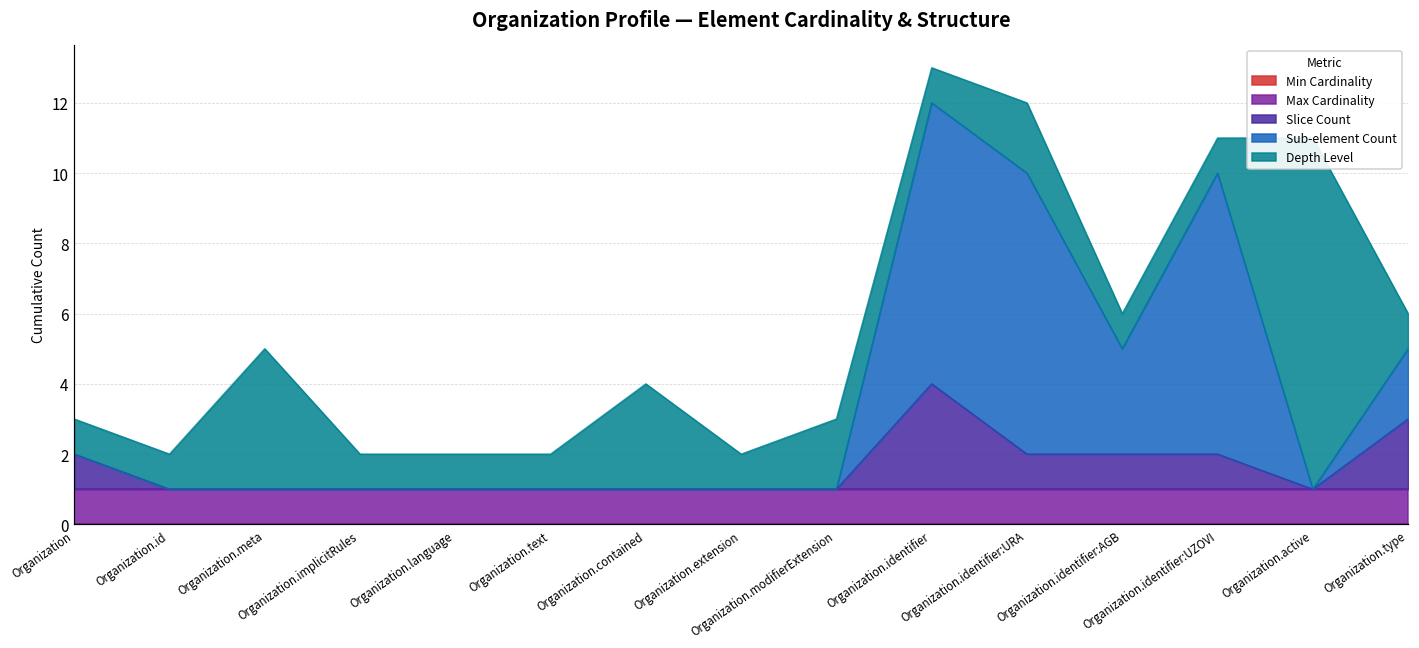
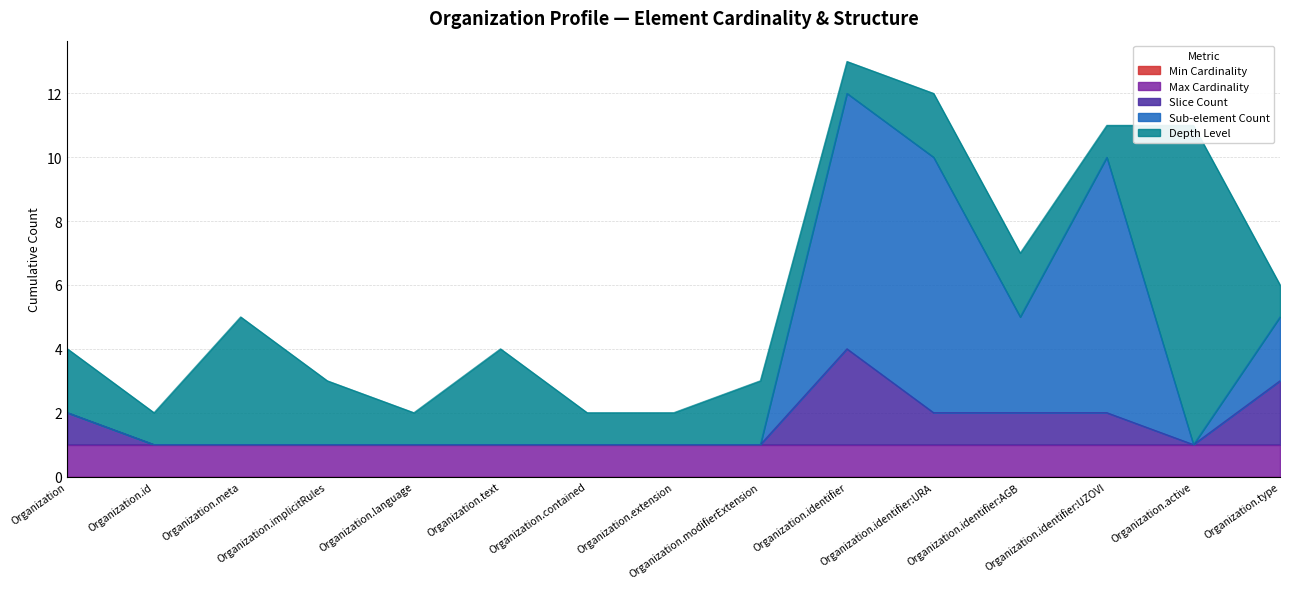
Depth Level, Organization: 1 -> 2
Depth Level, Organization.implicitRules: 1 -> 2
Depth Level, Organization.text: 1 -> 3
Depth Level, Organization.contained: 3 -> 1
Depth Level, Organization.identifier:AGB: 1 -> 2
